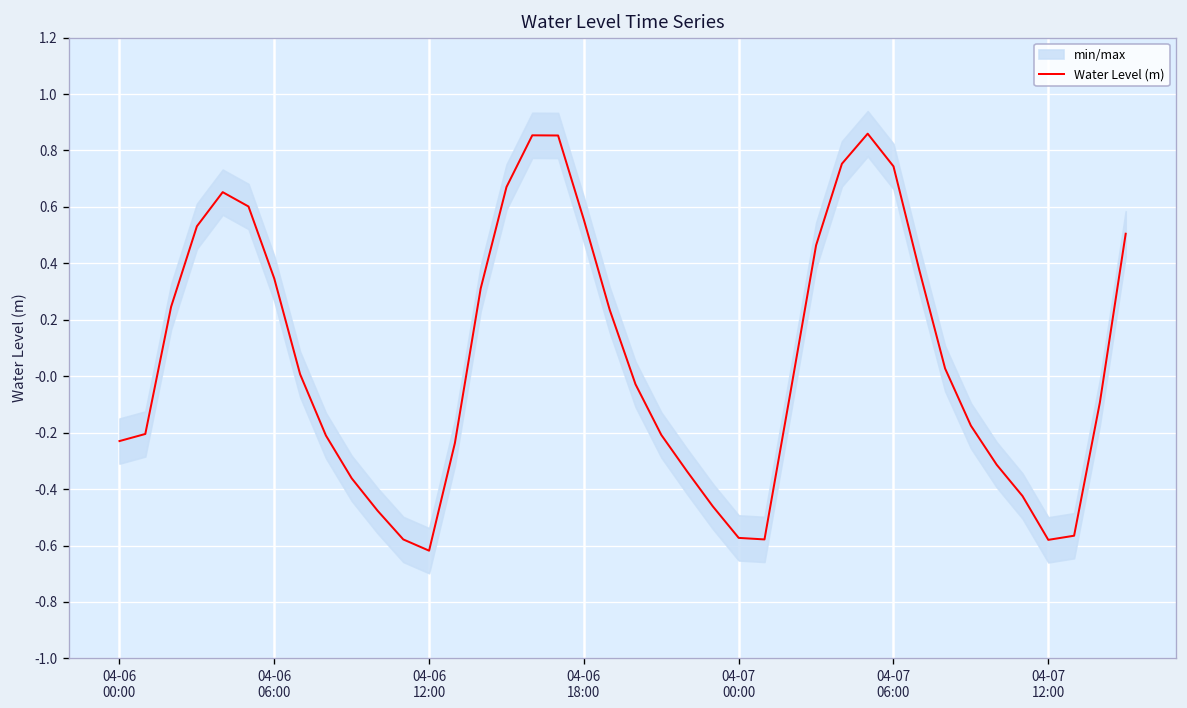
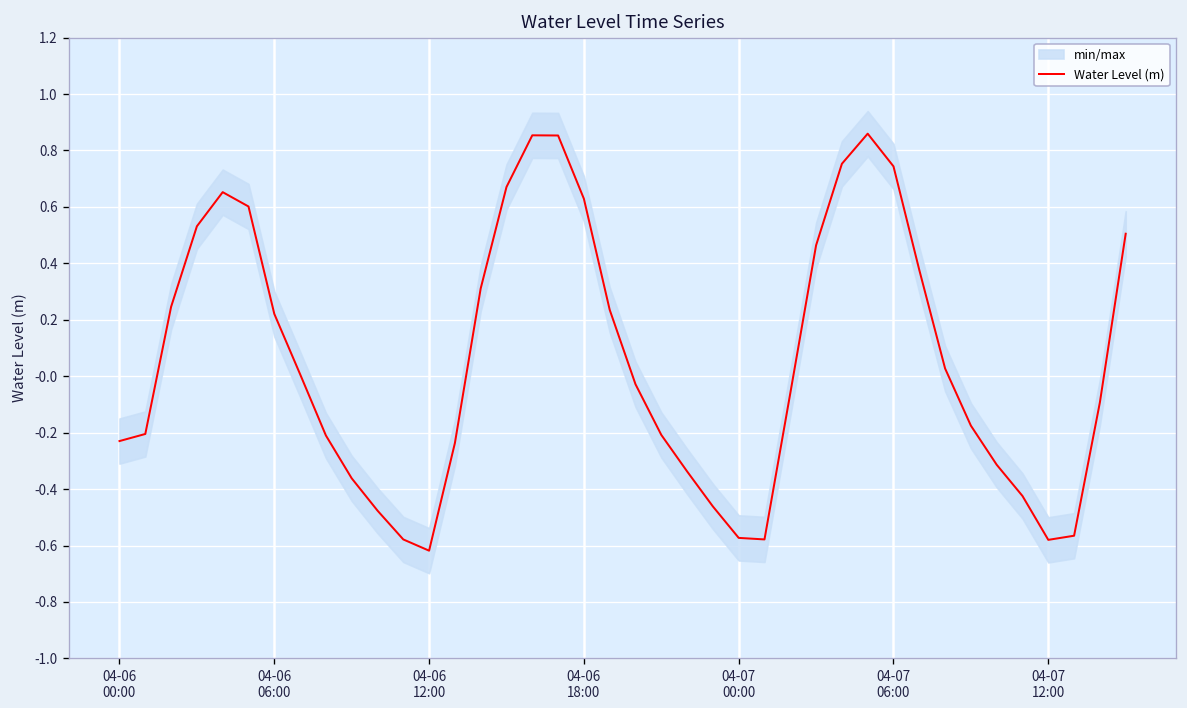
Water Level (m), 04-06 06:00: 0.35 -> 0.22
Water Level (m), 04-06 18:00: 0.55 -> 0.63
